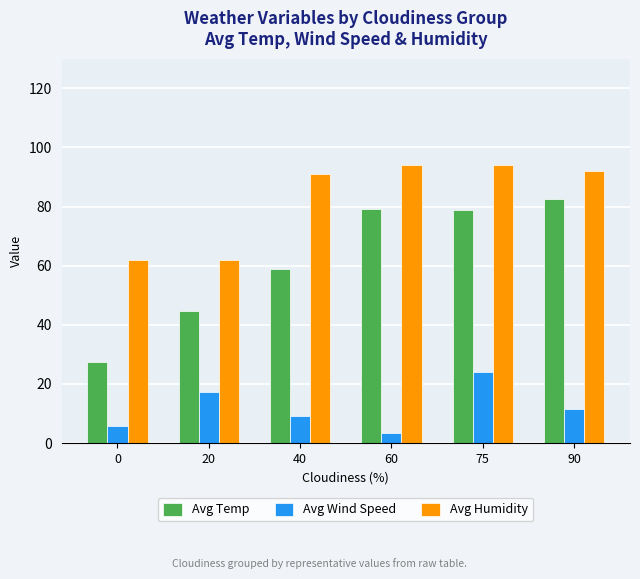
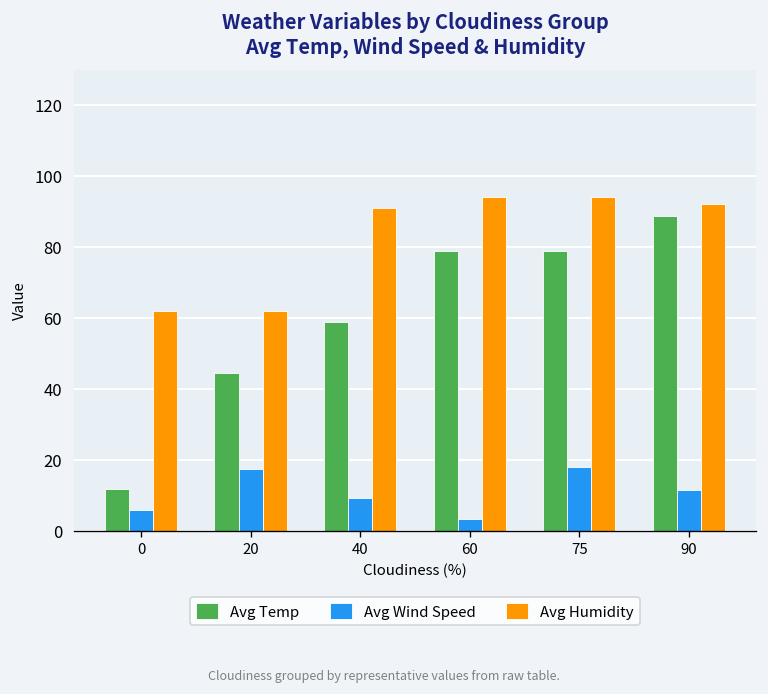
Avg Temp, 0: 27 -> 12
Avg Wind Speed, 75: 24 -> 18
Avg Temp, 90: 82 -> 89
